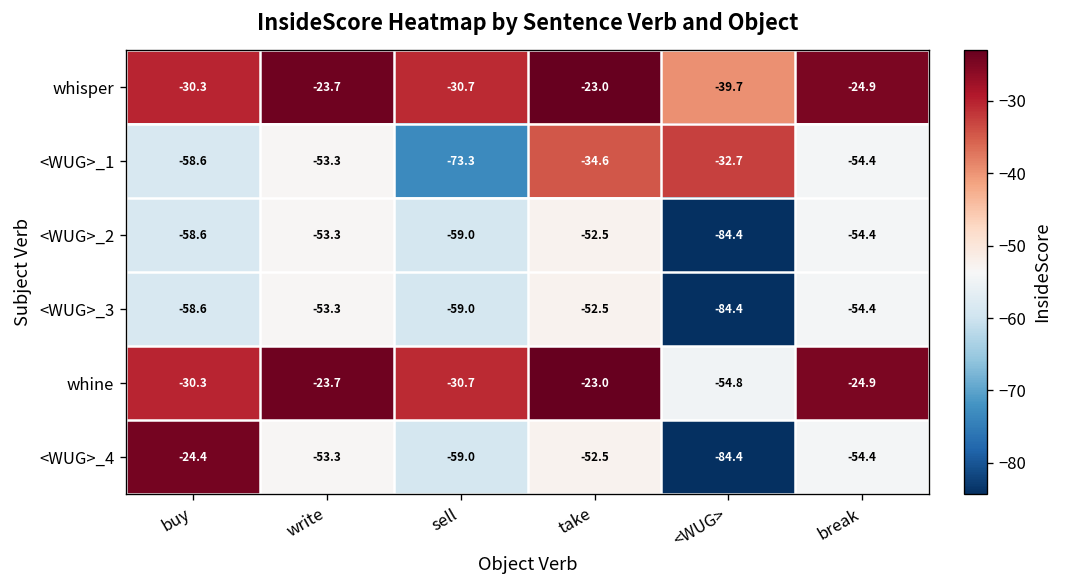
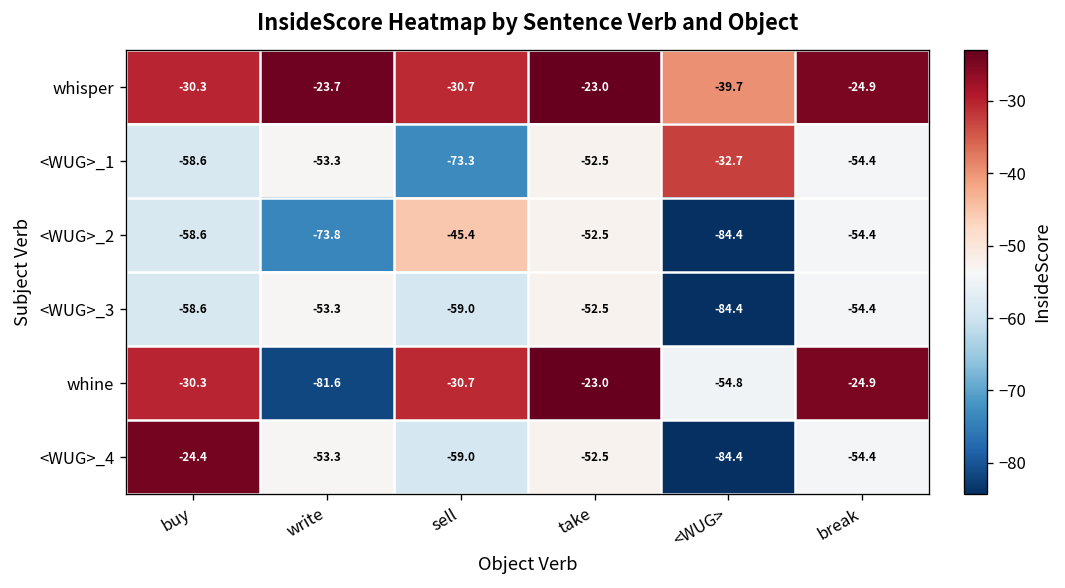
<WUG>_1, take: -34.6 -> -52.5
<WUG>_2, write: -53.3 -> -73.8
<WUG>_2, sell: -59.0 -> -45.4
whine, write: -23.7 -> -81.6
